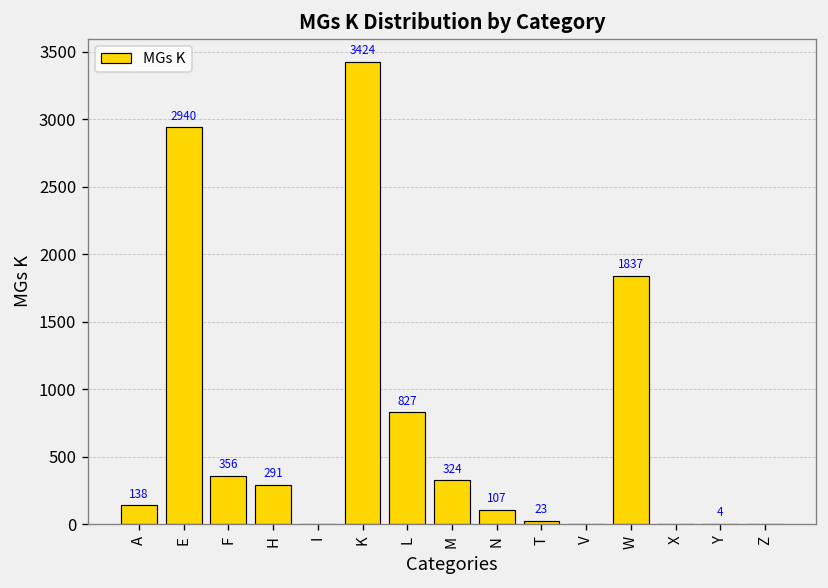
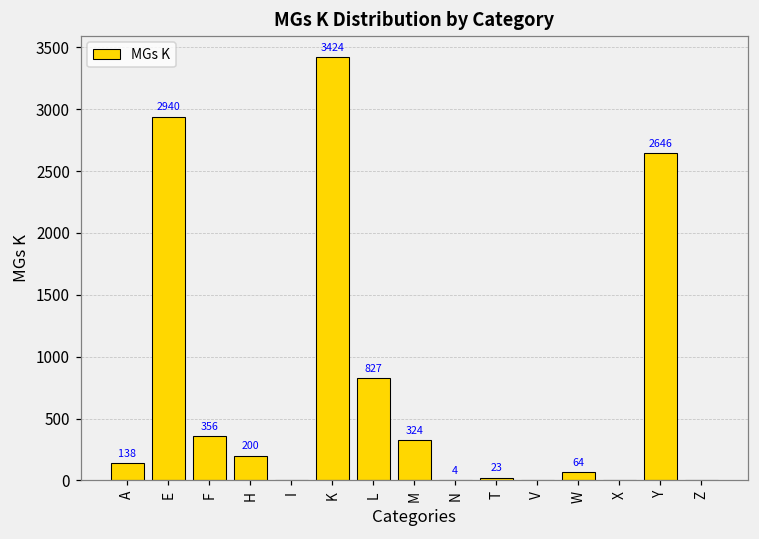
H: 291 -> 200
N: 107 -> 4
W: 1837 -> 64
Y: 4 -> 2646
